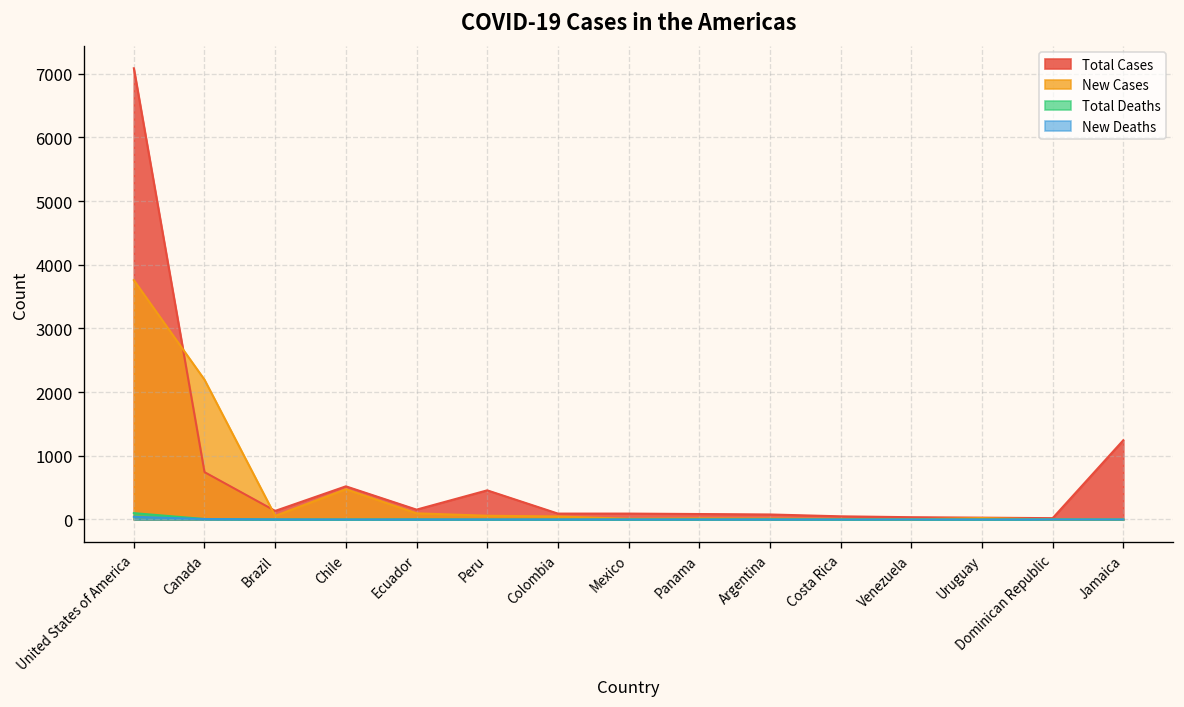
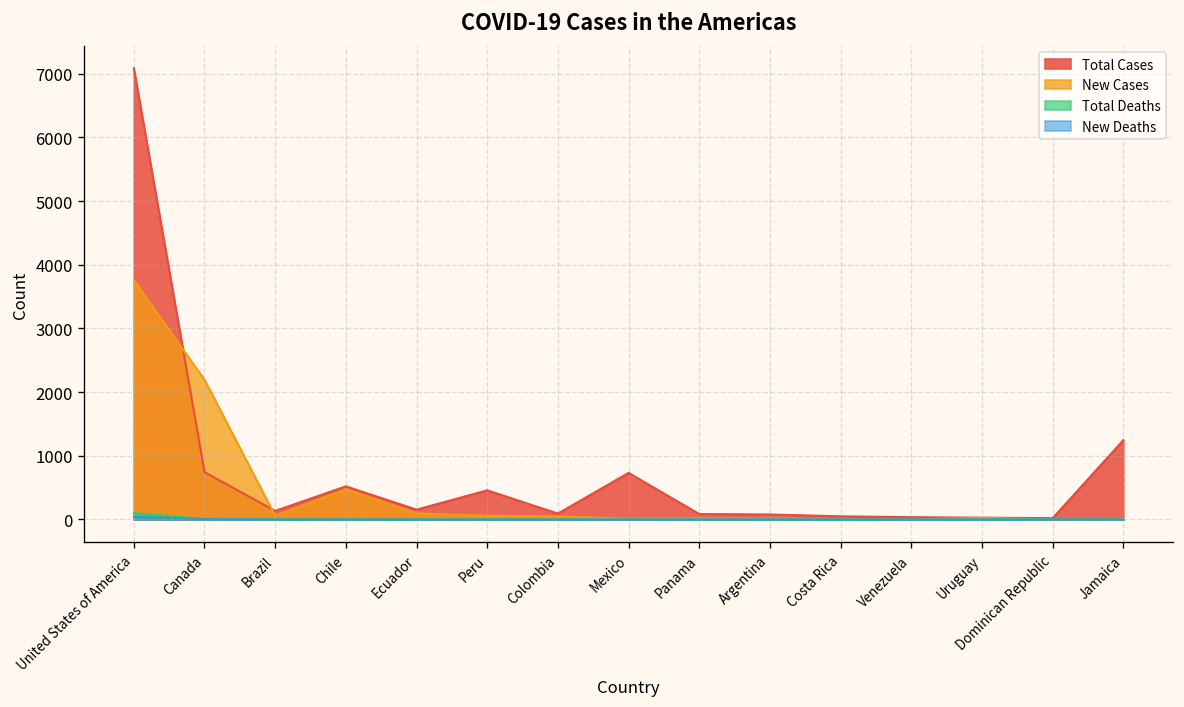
Total Cases, Mexico: 100 -> 700
